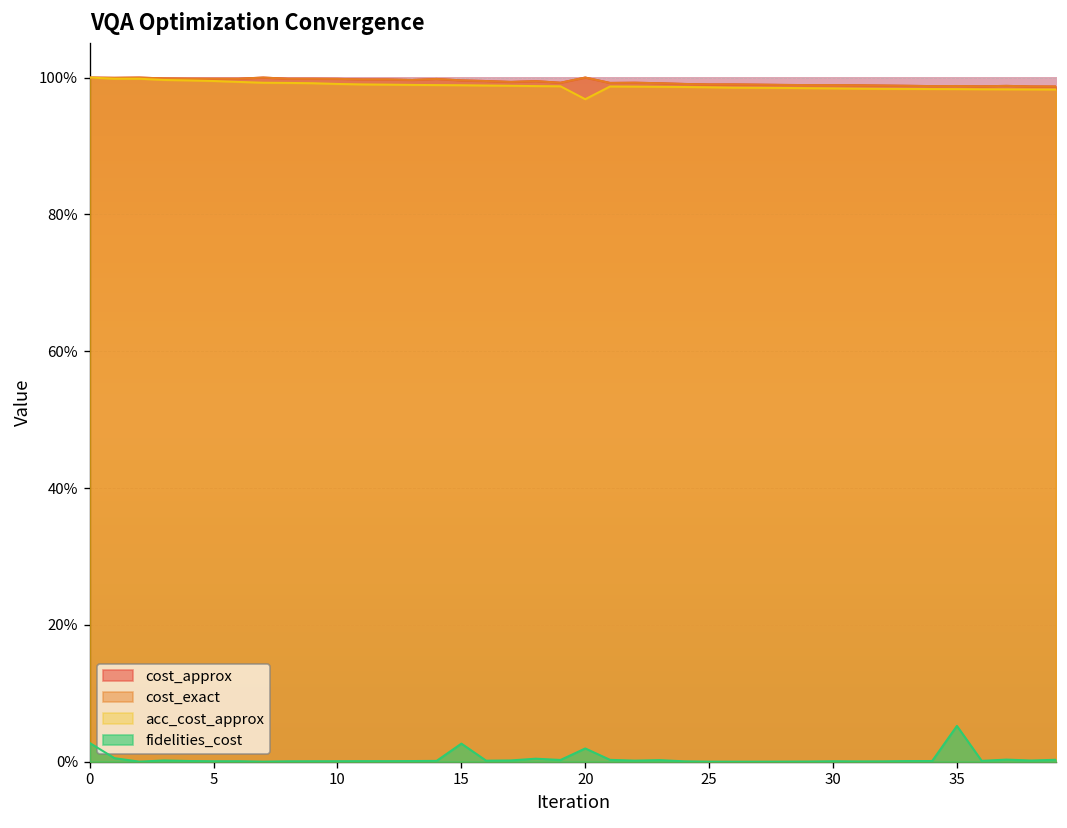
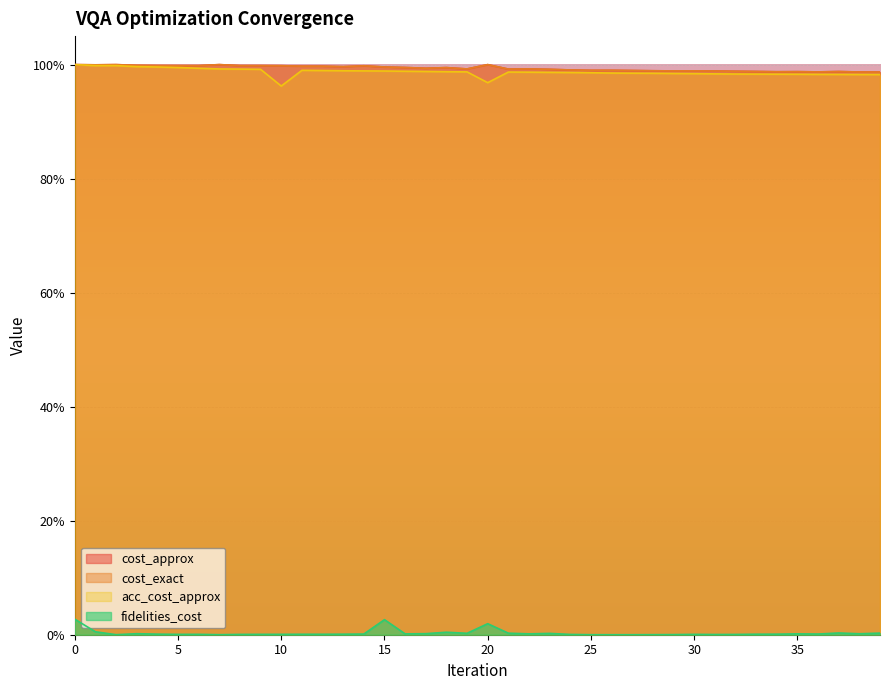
acc_cost_approx, 10: 99% -> 96%
fidelities_cost, 35: 5% -> 0%
